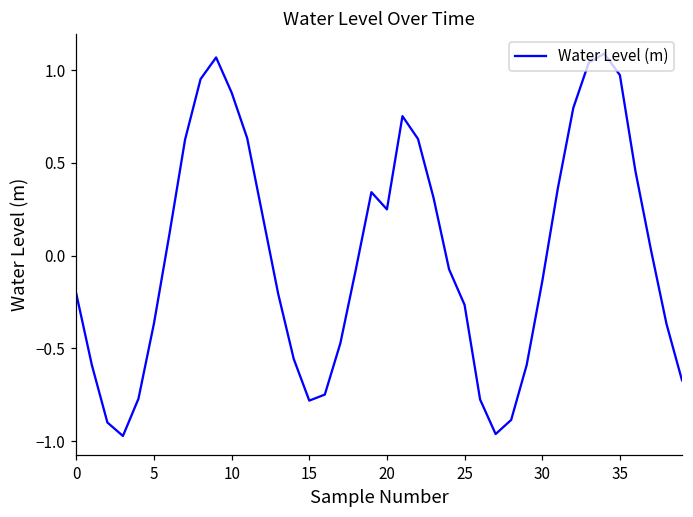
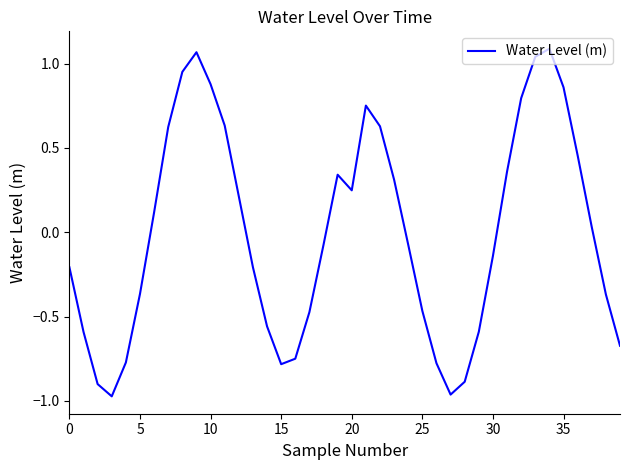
25: -0.27 -> -0.47
35: 0.97 -> 0.86
